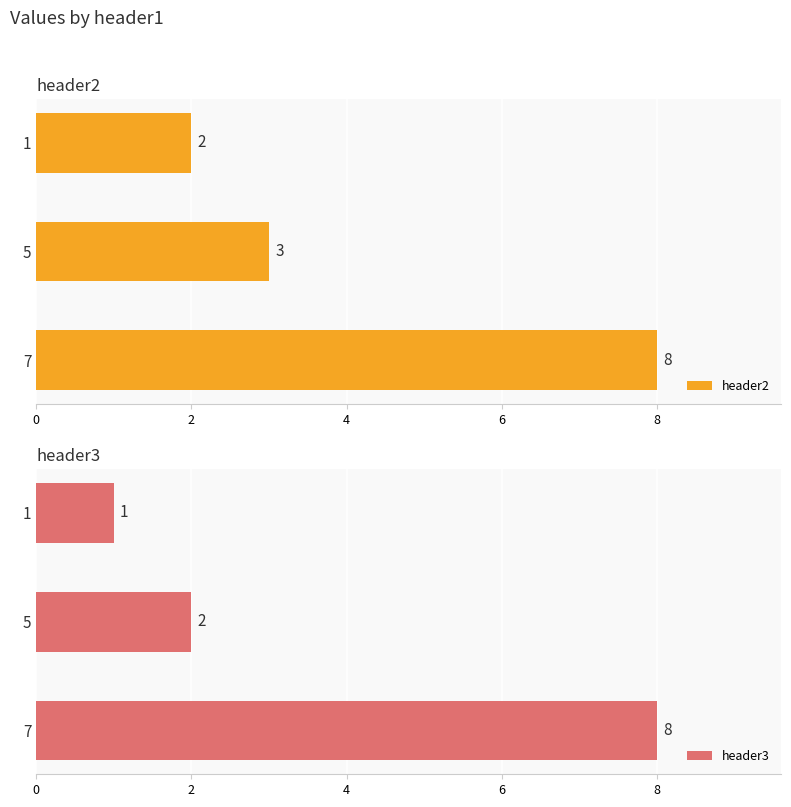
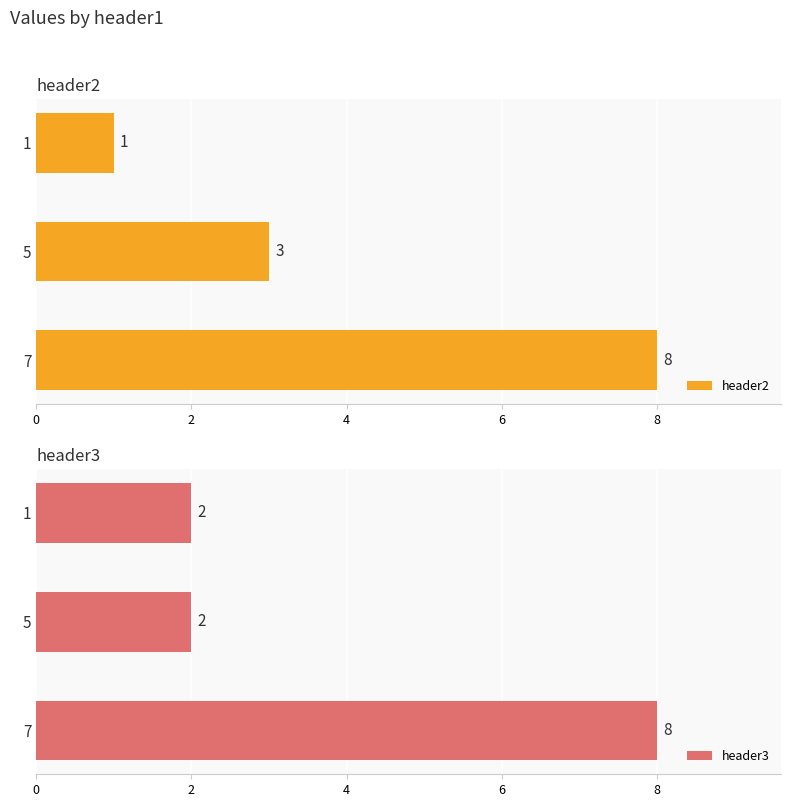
header2, 1: 2 -> 1
header3, 1: 1 -> 2
